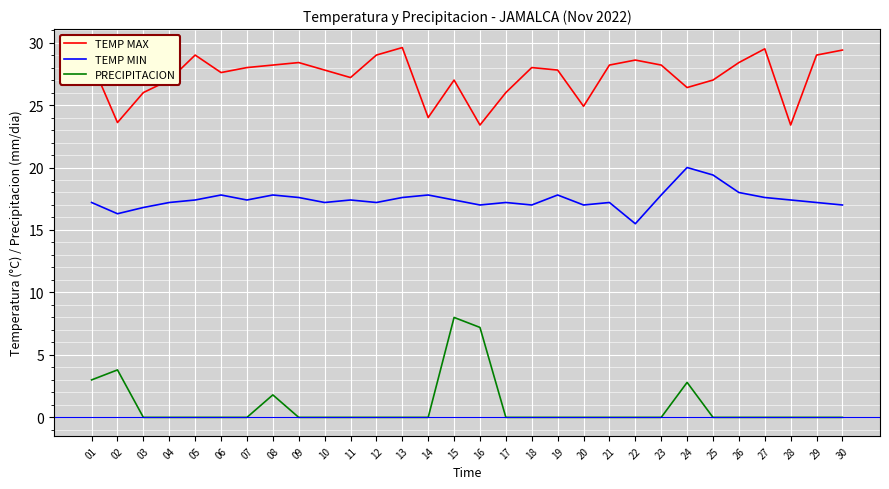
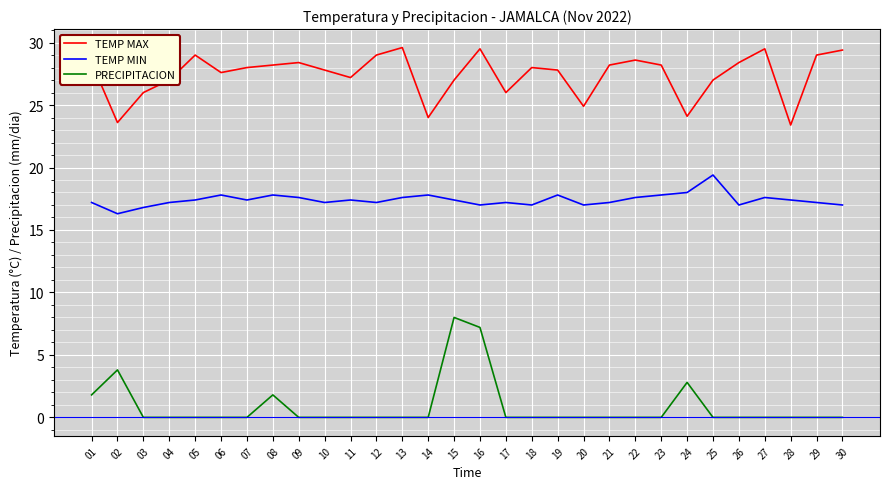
PRECIPITACION, 01: 3.0 -> 1.8
TEMP MAX, 16: 23.4 -> 29.5
TEMP MIN, 22: 15.5 -> 17.6
TEMP MAX, 24: 26.4 -> 24.1
TEMP MIN, 24: 20 -> 18
TEMP MIN, 26: 18 -> 17
